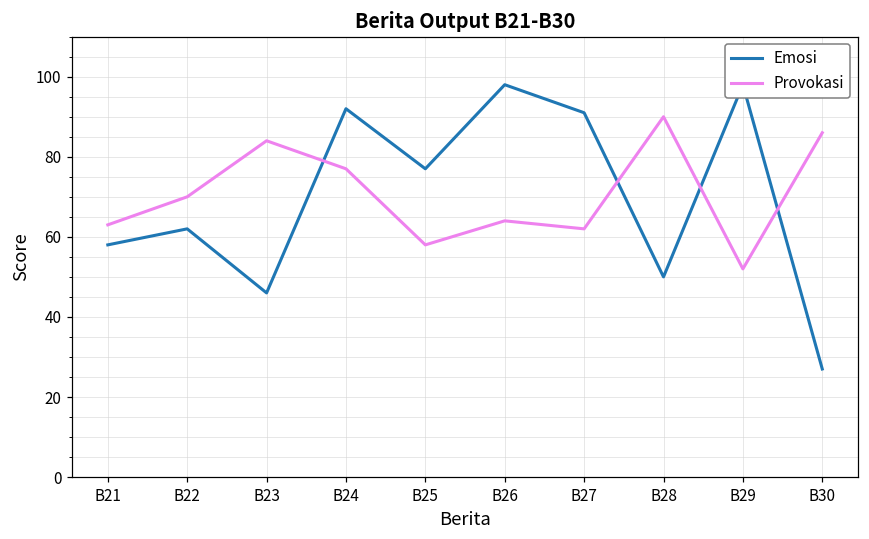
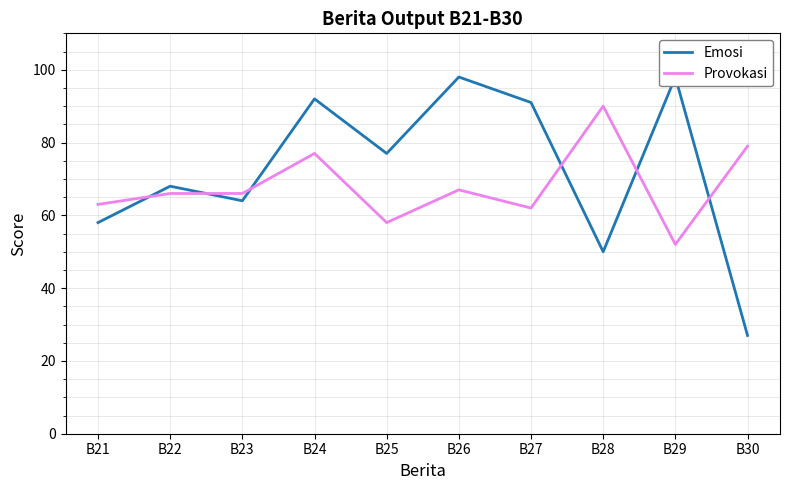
Emosi, B22: 62 -> 68
Provokasi, B22: 70 -> 66
Emosi, B23: 46 -> 64
Provokasi, B23: 84 -> 66
Provokasi, B26: 64 -> 67
Provokasi, B30: 86 -> 79
